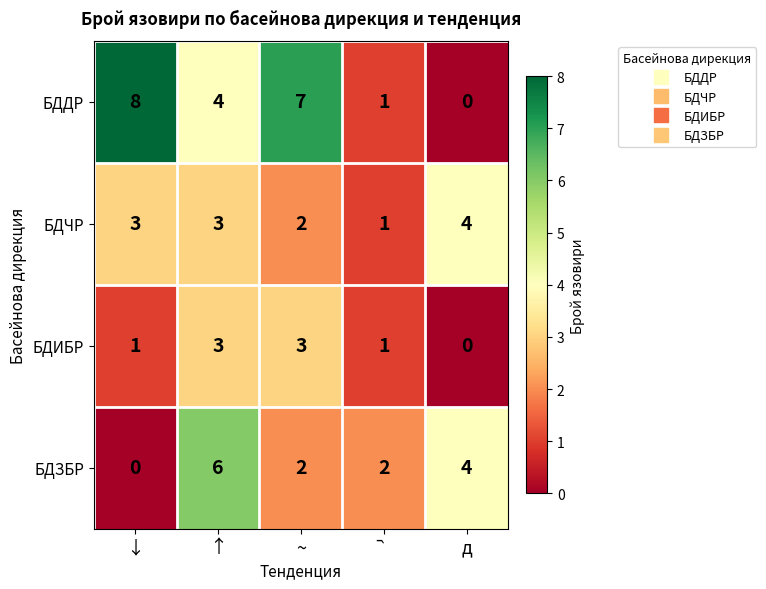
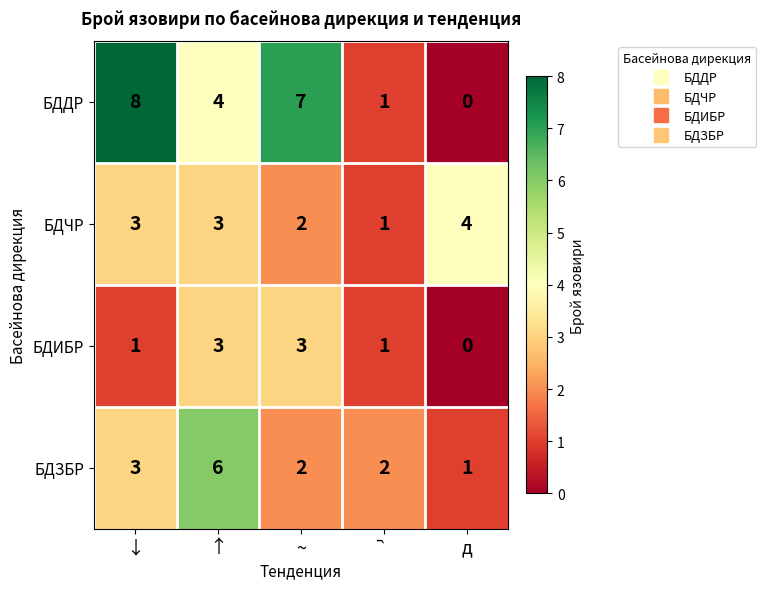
БДЗБР, ↓: 0 -> 3
БДЗБР, д: 4 -> 1
